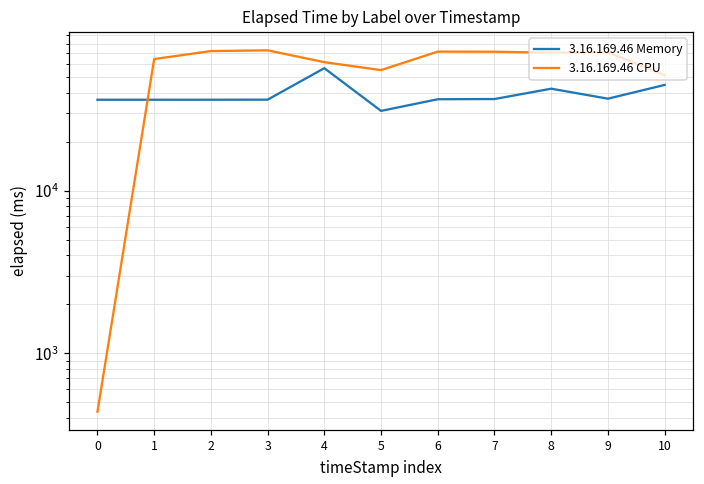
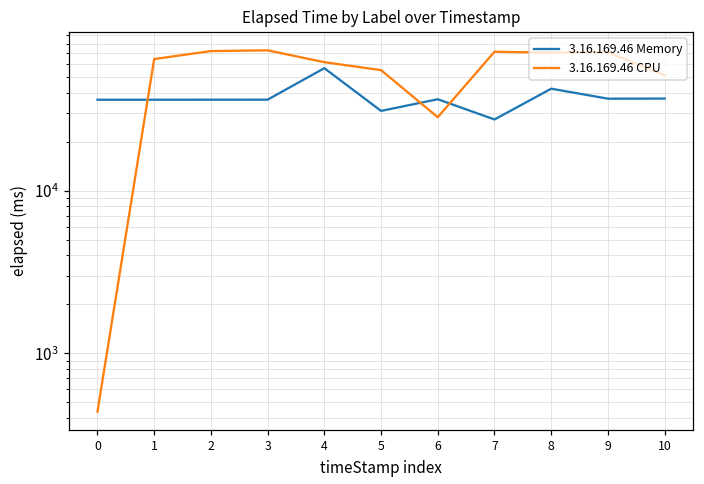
3.16.169.46 CPU, 6: 70000 -> 28000
3.16.169.46 Memory, 7: 37000 -> 27000
3.16.169.46 Memory, 10: 45000 -> 37000
